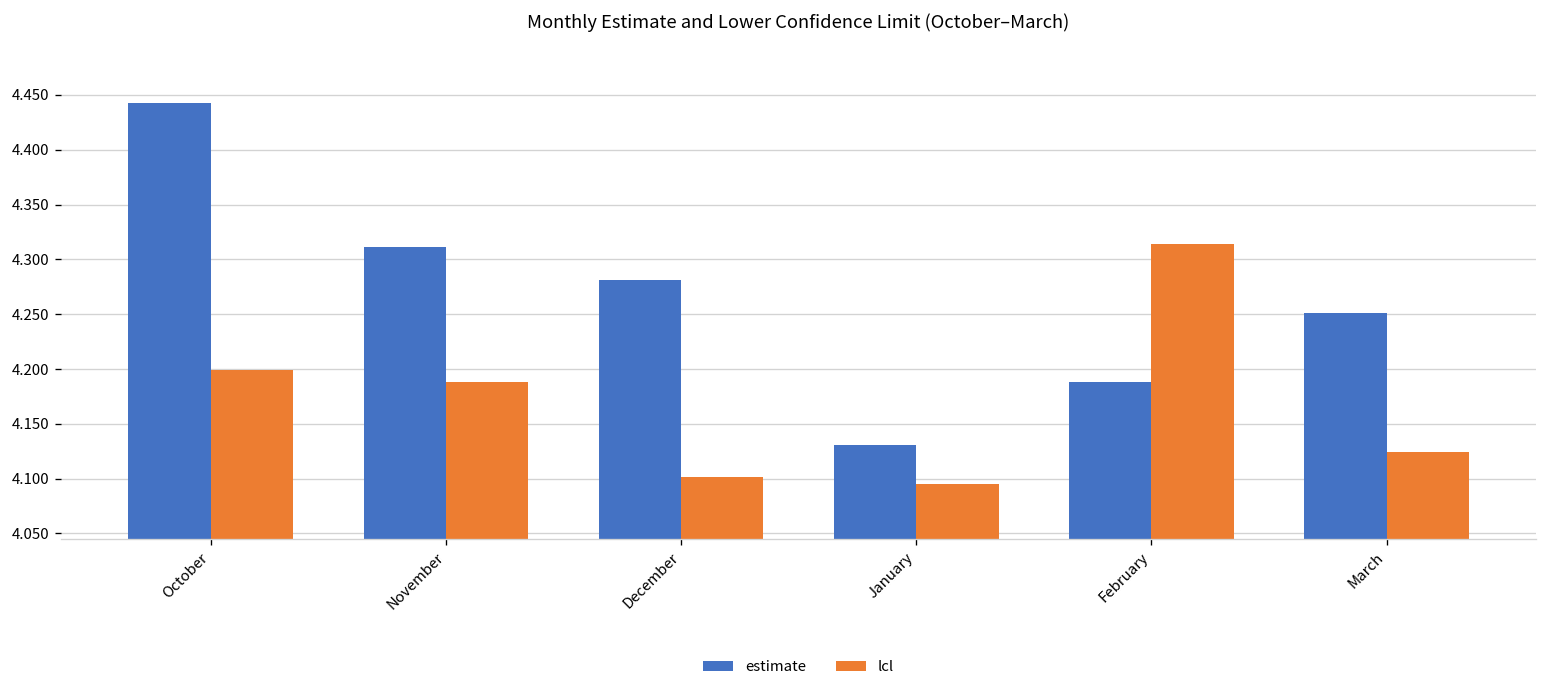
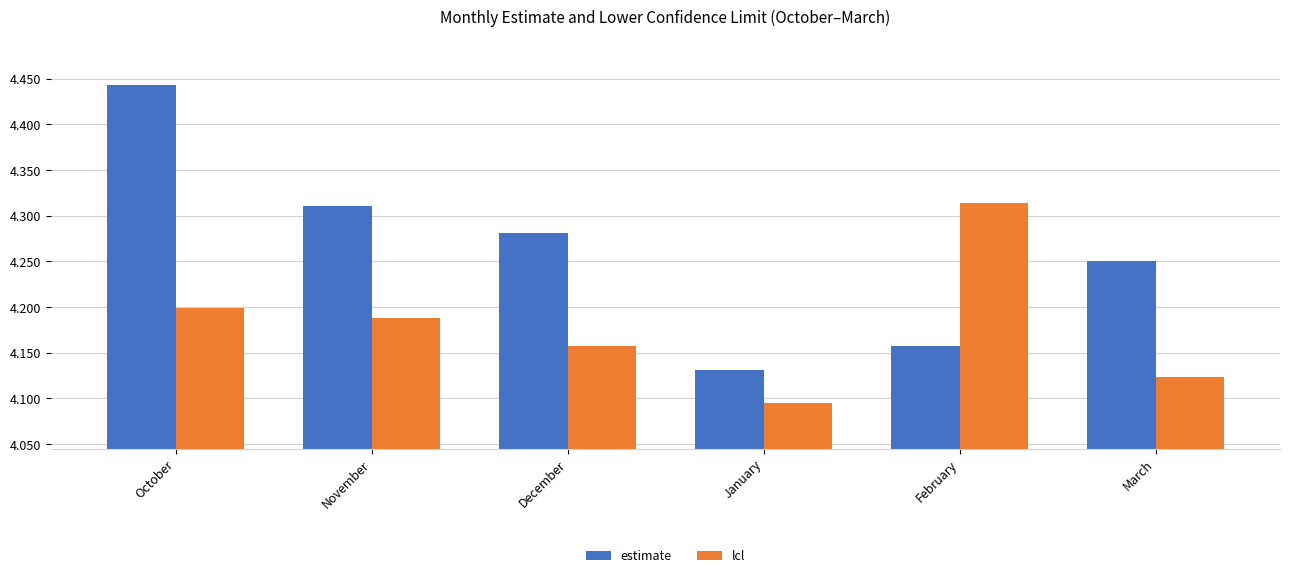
lcl, December: 4.10 -> 4.16
estimate, February: 4.19 -> 4.16
